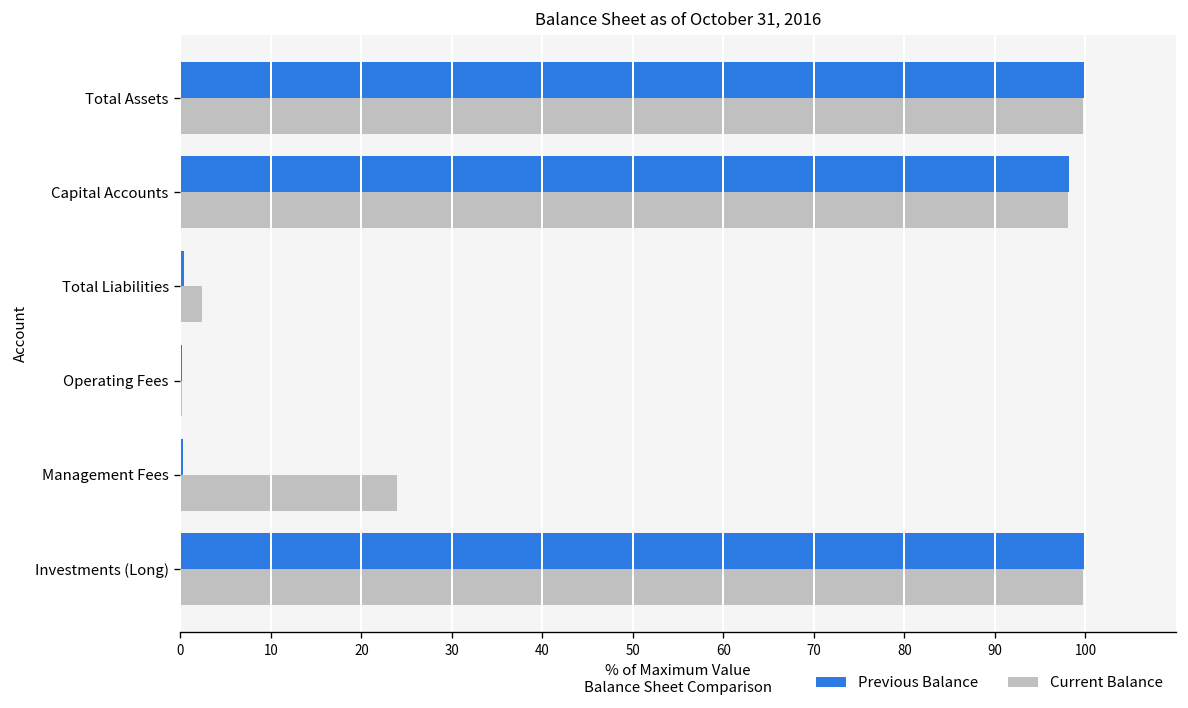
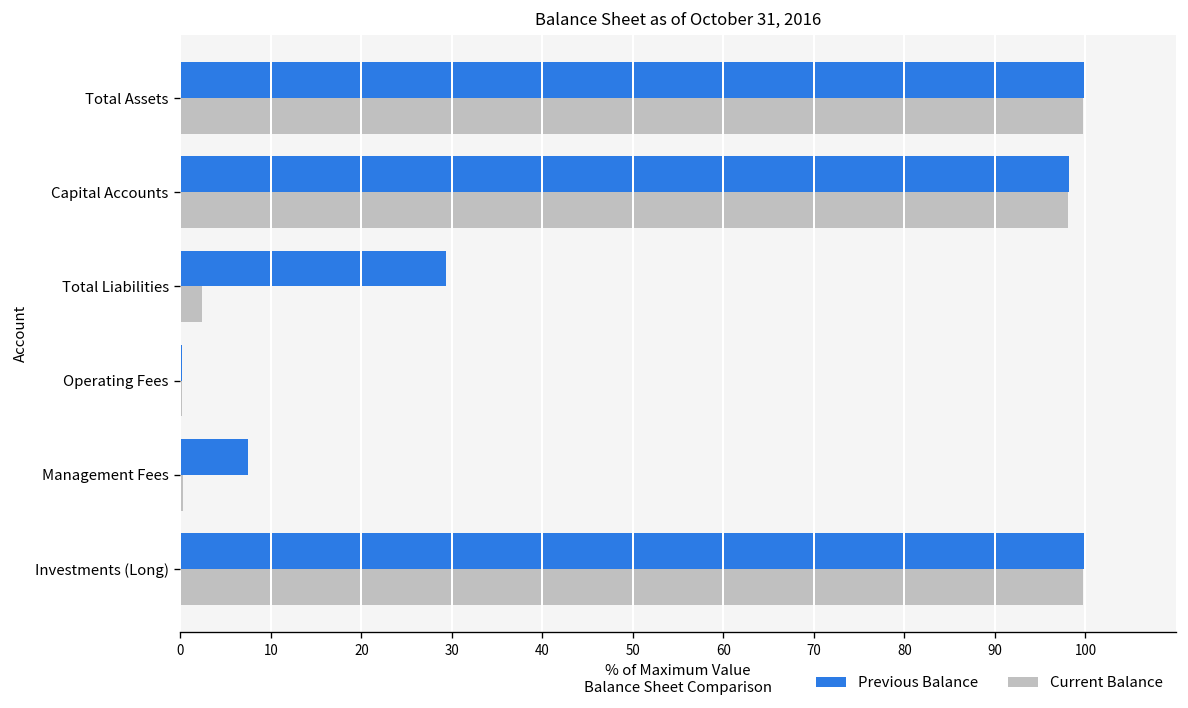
Previous Balance, Total Liabilities: 0 -> 29
Previous Balance, Management Fees: 0 -> 7
Current Balance, Management Fees: 24 -> 0
